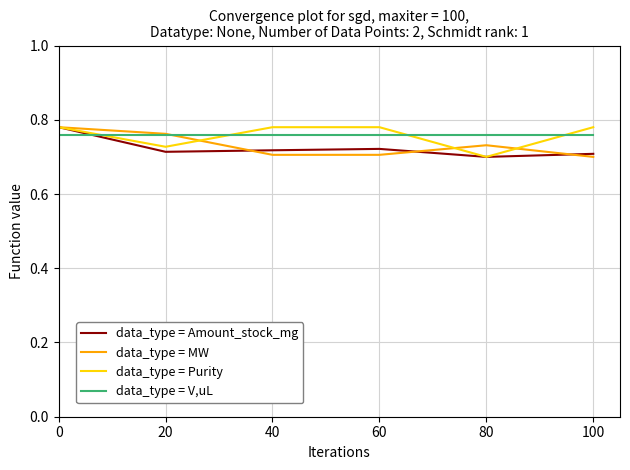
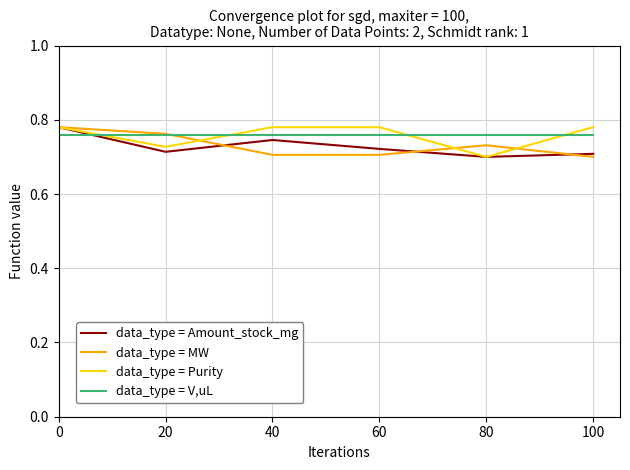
data_type = Amount_stock_mg, 40: 0.72 -> 0.75
